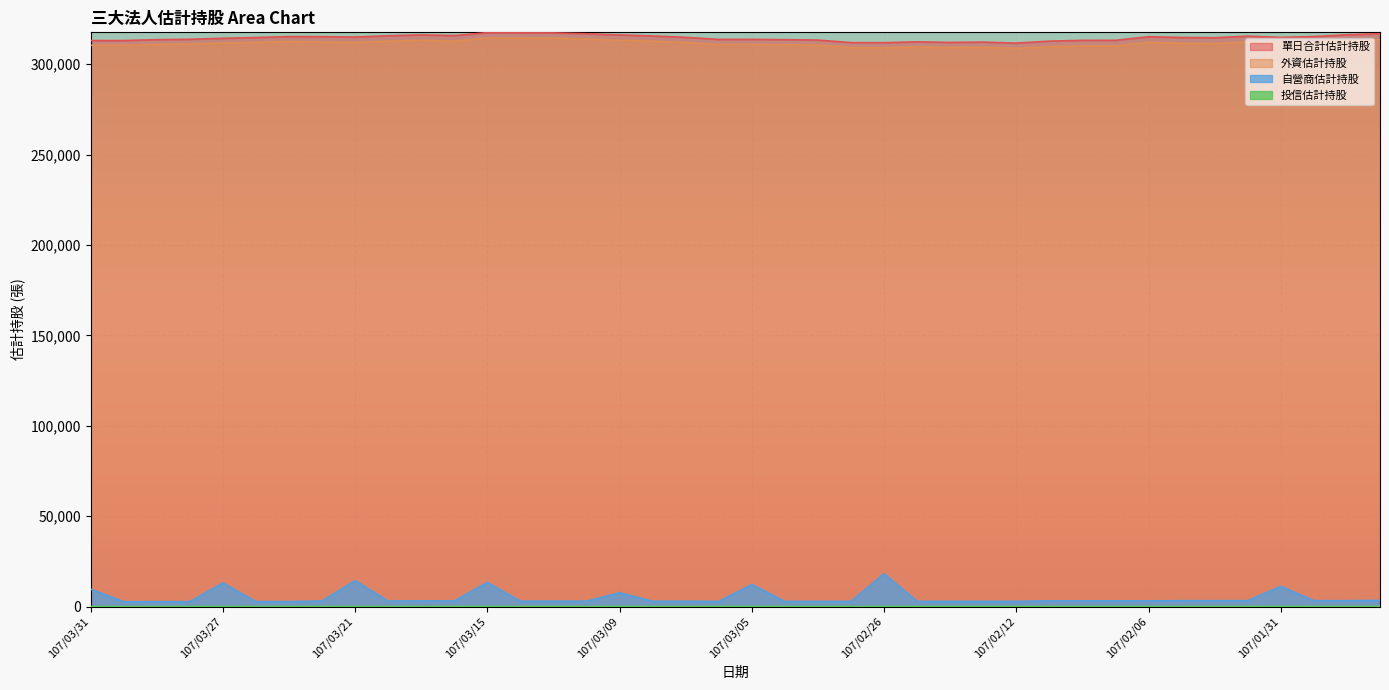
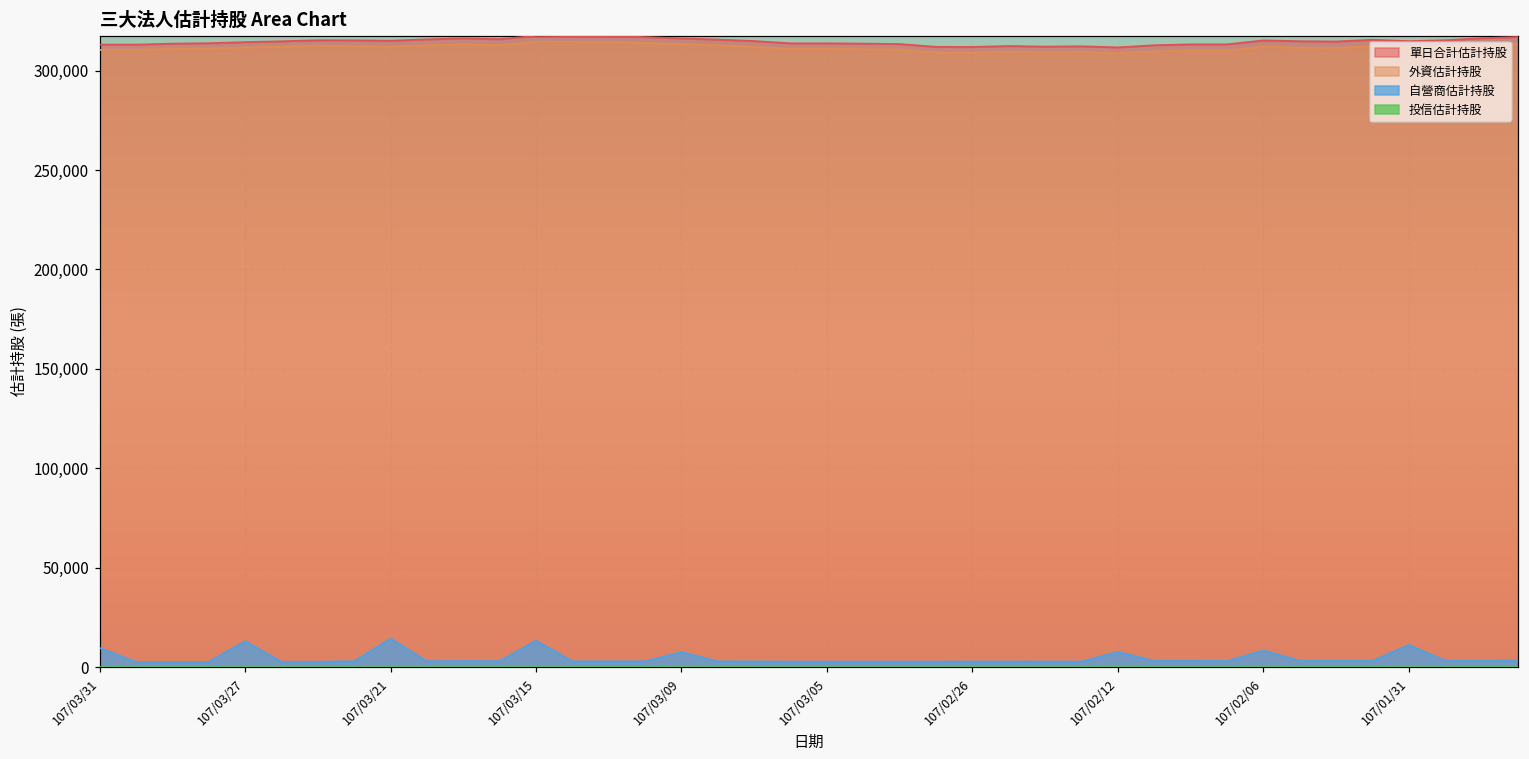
自營商估計持股, 107/03/05: 12,000 -> 3,000
自營商估計持股, 107/02/26: 18,000 -> 3,000
自營商估計持股, 107/02/12: 3,000 -> 8,000
自營商估計持股, 107/02/06: 3,000 -> 8,000
